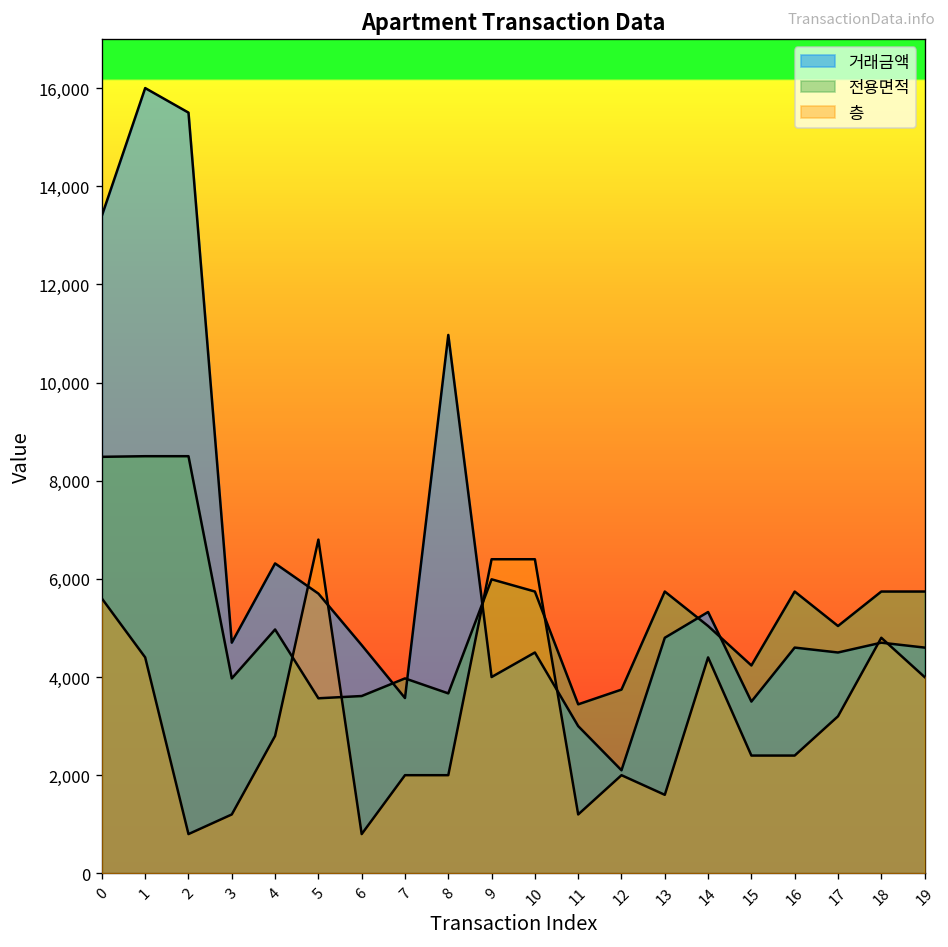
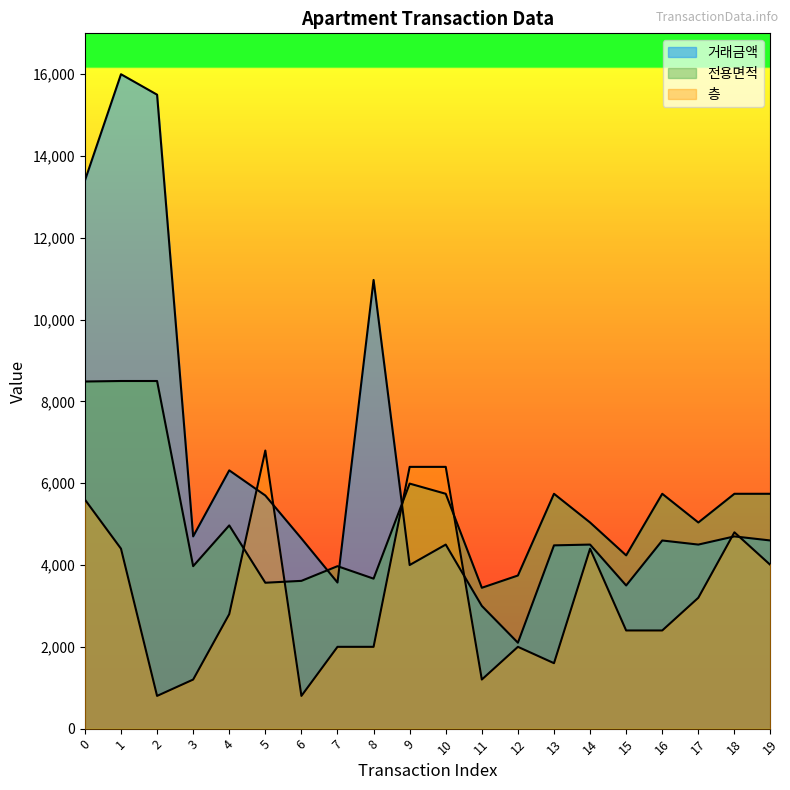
거래금액, 13: 4,800 -> 4,500
거래금액, 14: 5,300 -> 4,500
